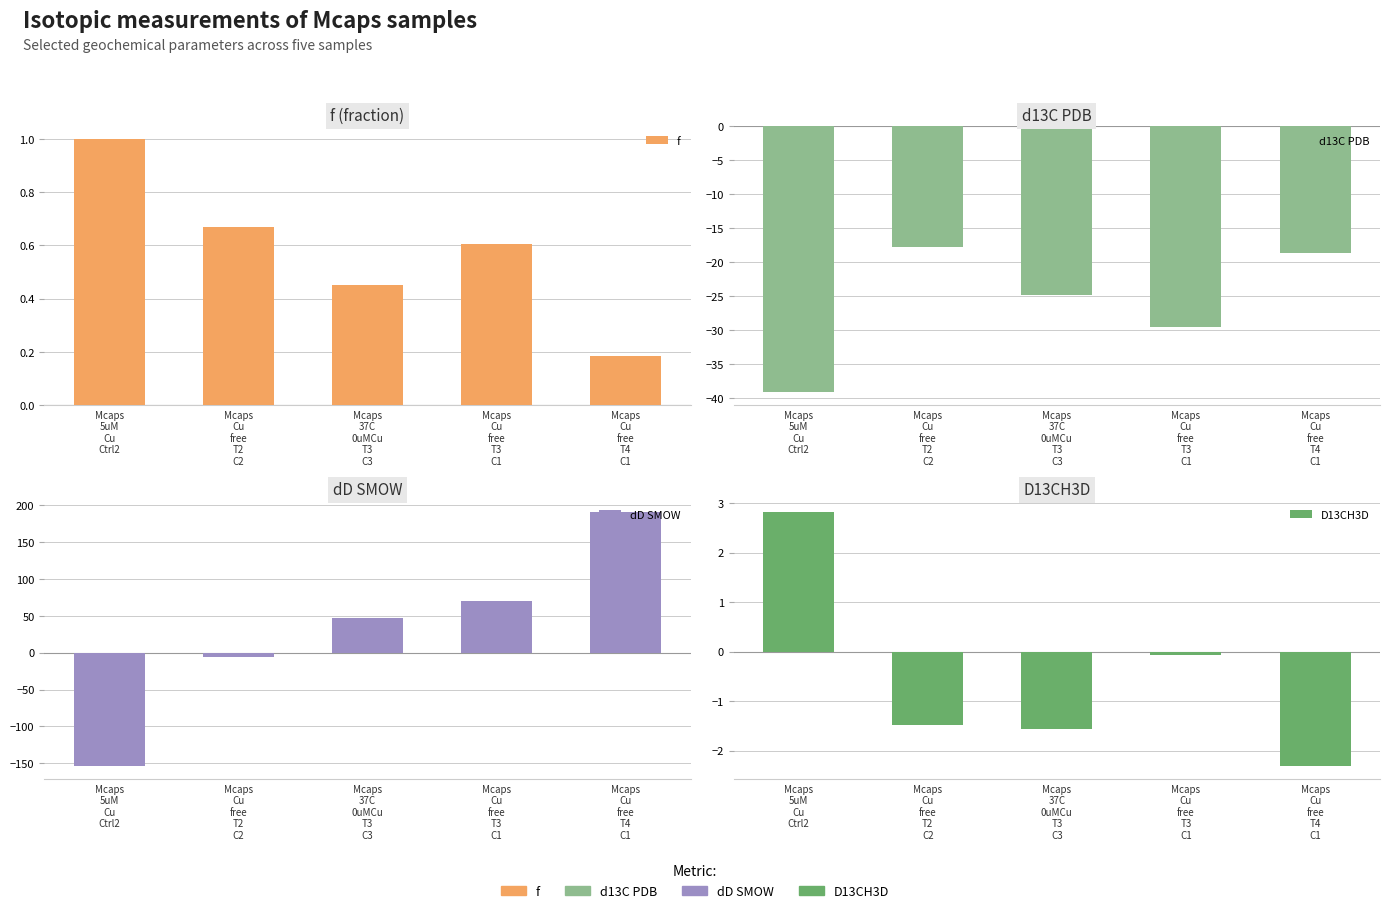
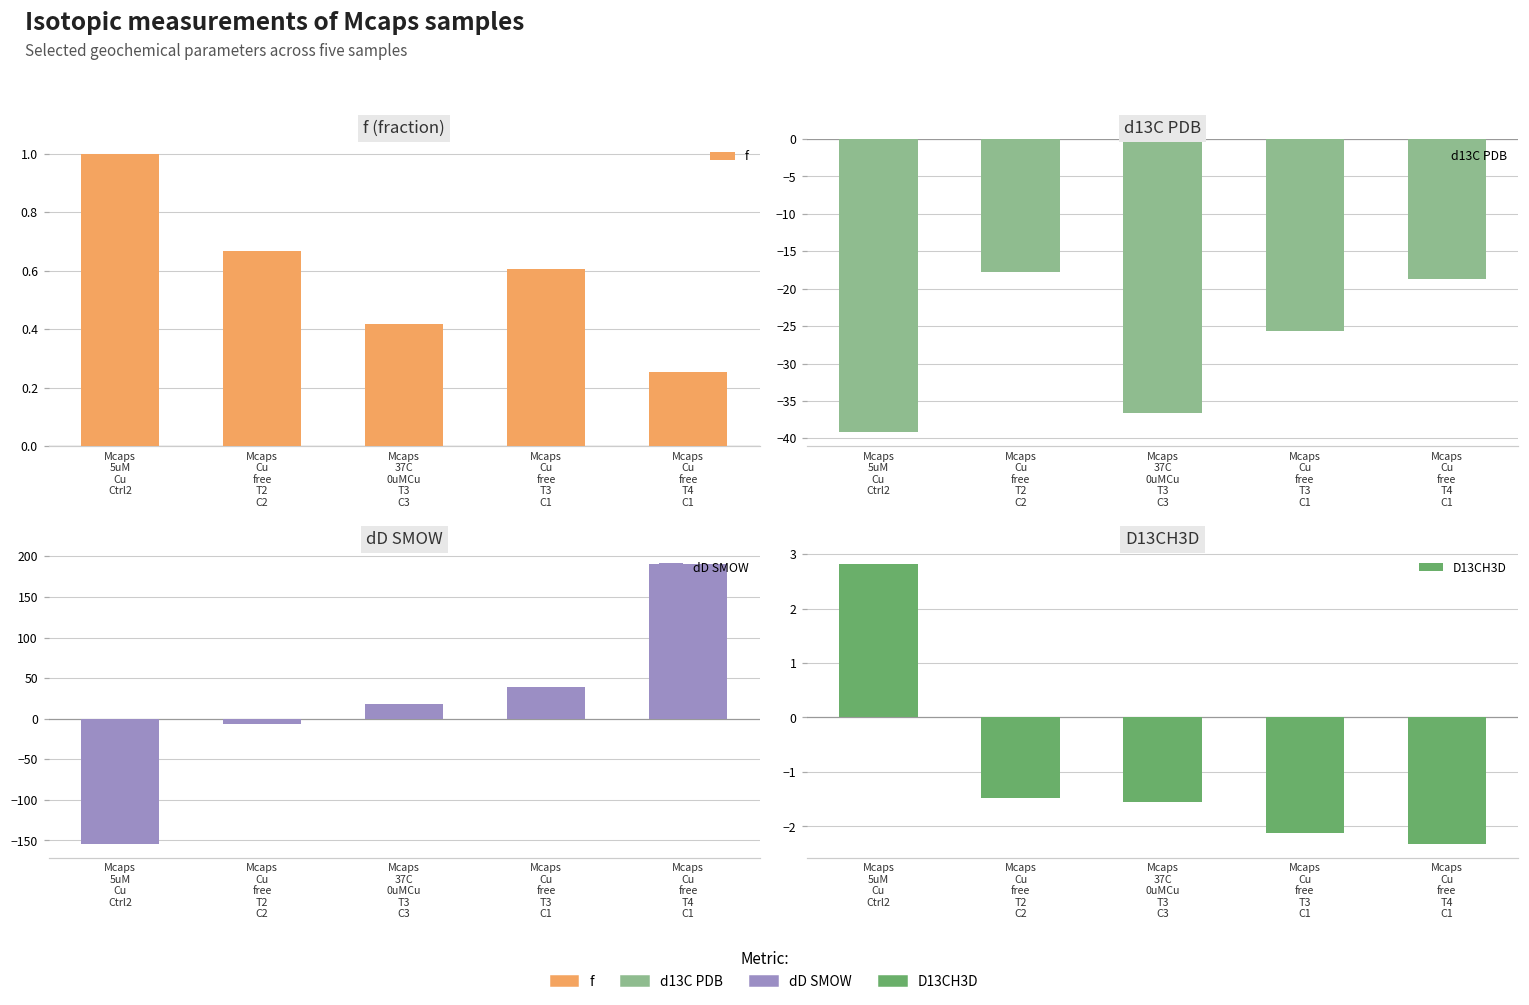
f (fraction), Mcaps 37C 0uMCu T3 C3: 0.45 -> 0.42
f (fraction), Mcaps Cu free T4 C1: 0.19 -> 0.25
d13C PDB, Mcaps 37C 0uMCu T3 C3: -25 -> -37
d13C PDB, Mcaps Cu free T3 C1: -30 -> -26
dD SMOW, Mcaps 37C 0uMCu T3 C3: 50 -> 20
dD SMOW, Mcaps Cu free T3 C1: 70 -> 40
D13CH3D, Mcaps Cu free T3 C1: -0.1 -> -2.1
